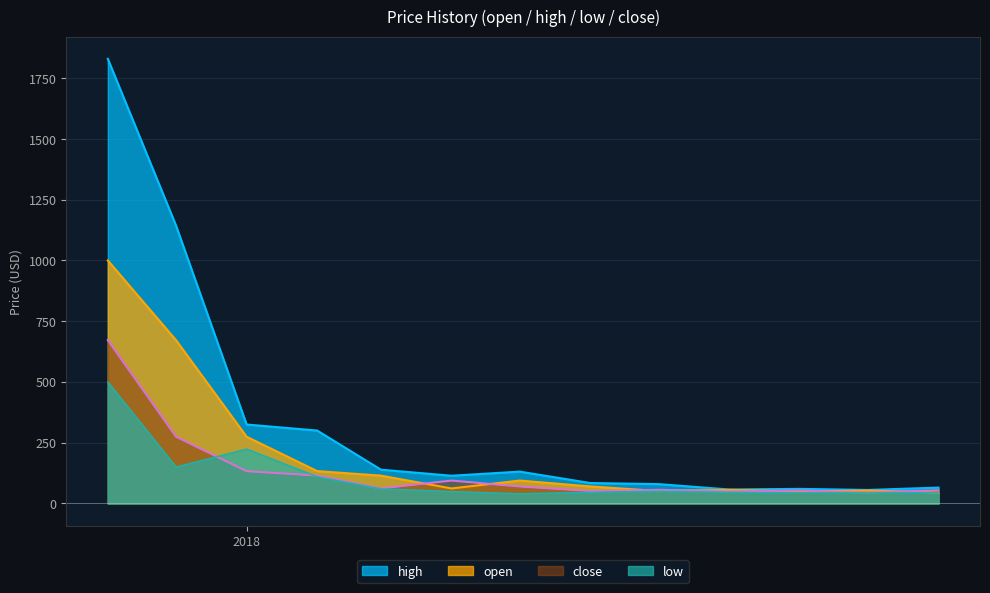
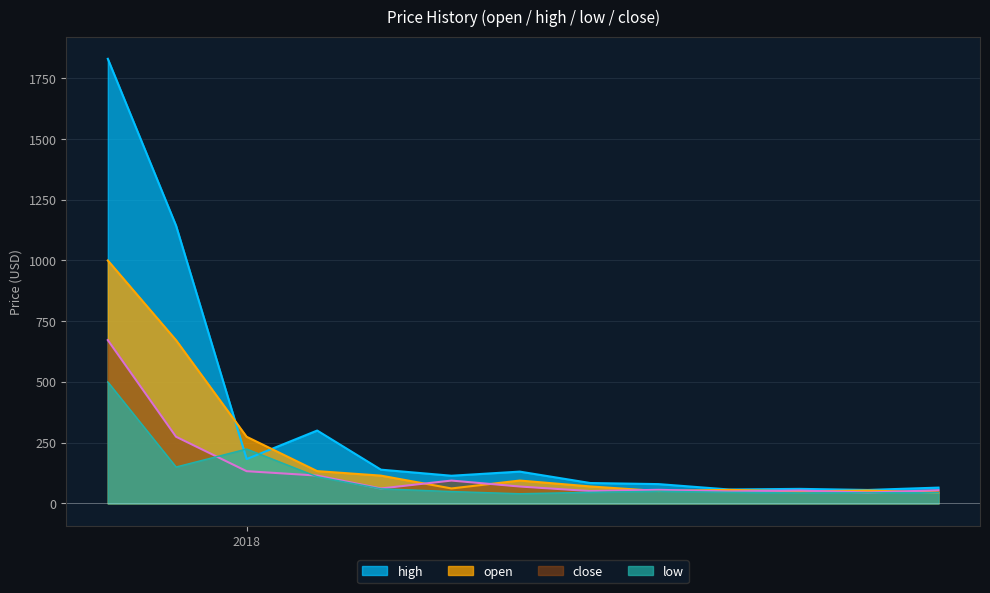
high, 2018: 320 -> 180
